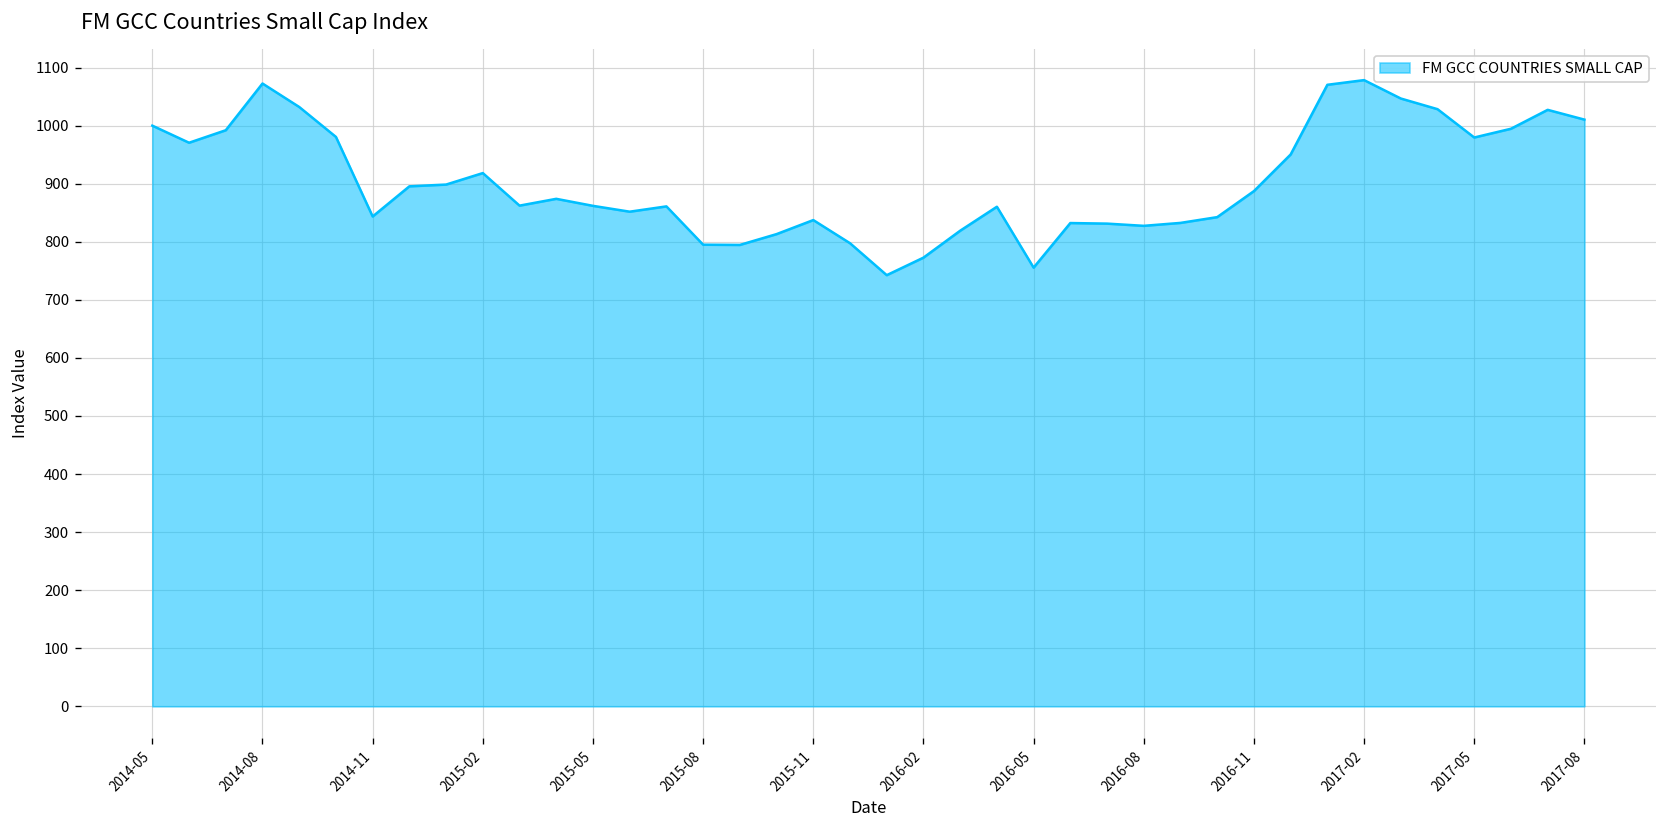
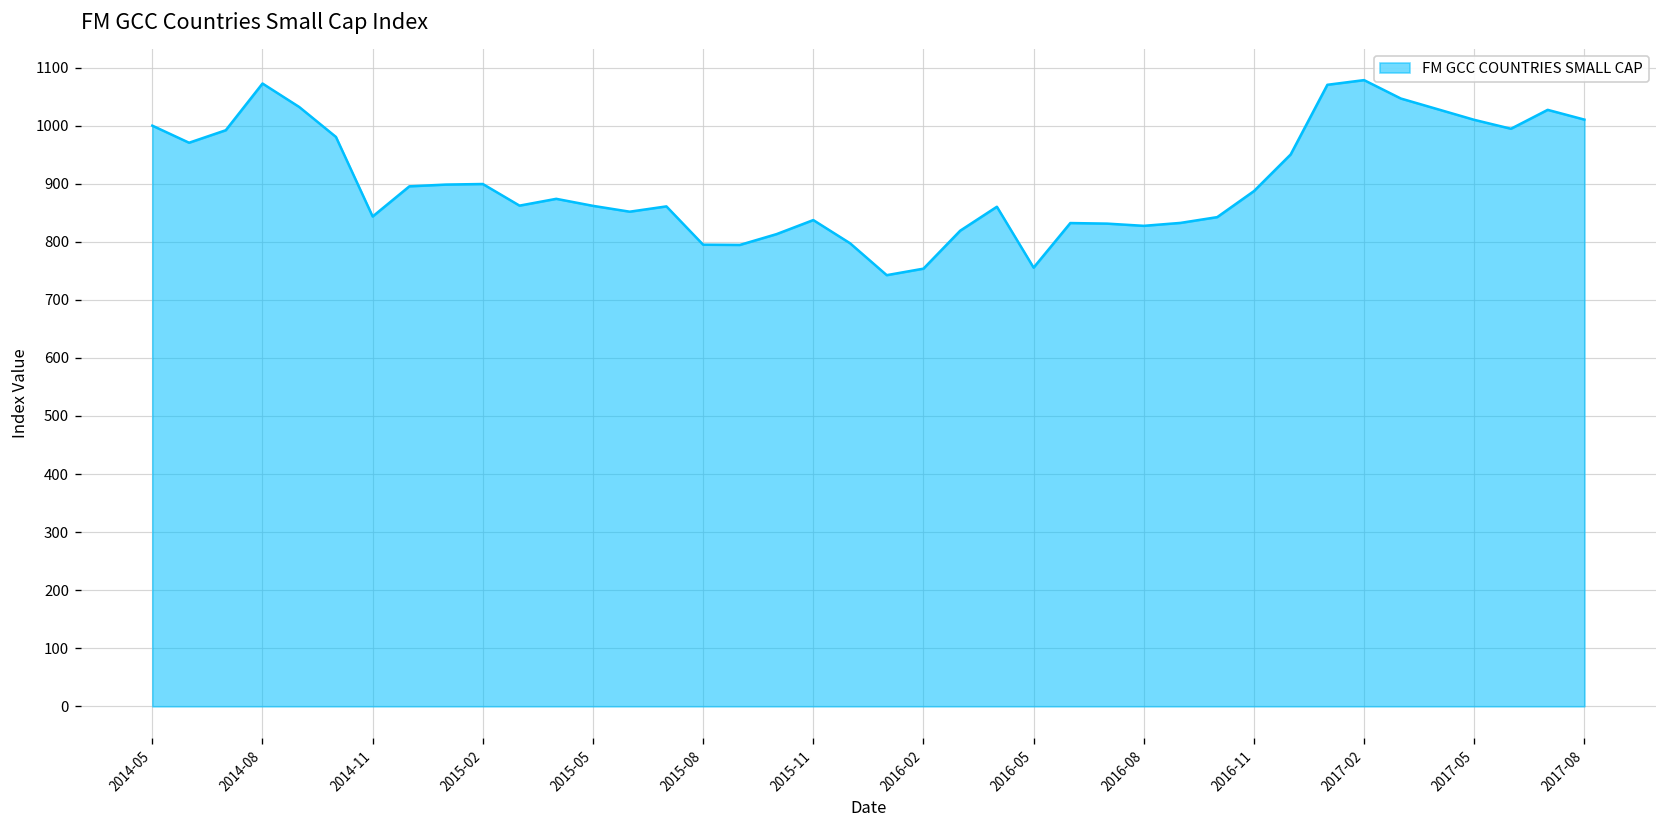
2015-02: 920 -> 900
2016-02: 770 -> 750
2017-05: 980 -> 1010
